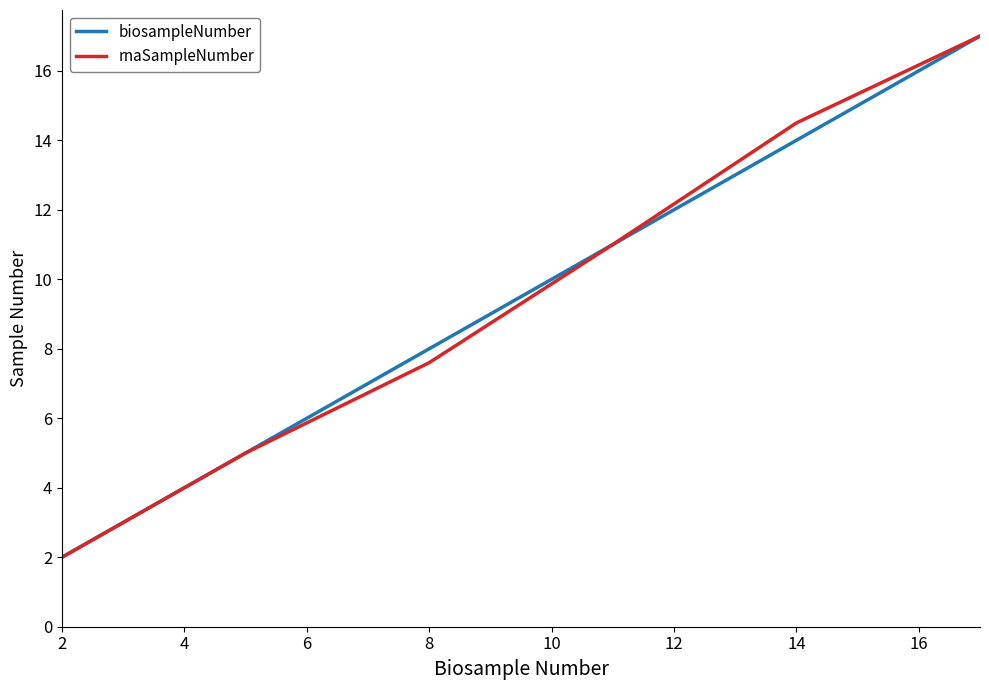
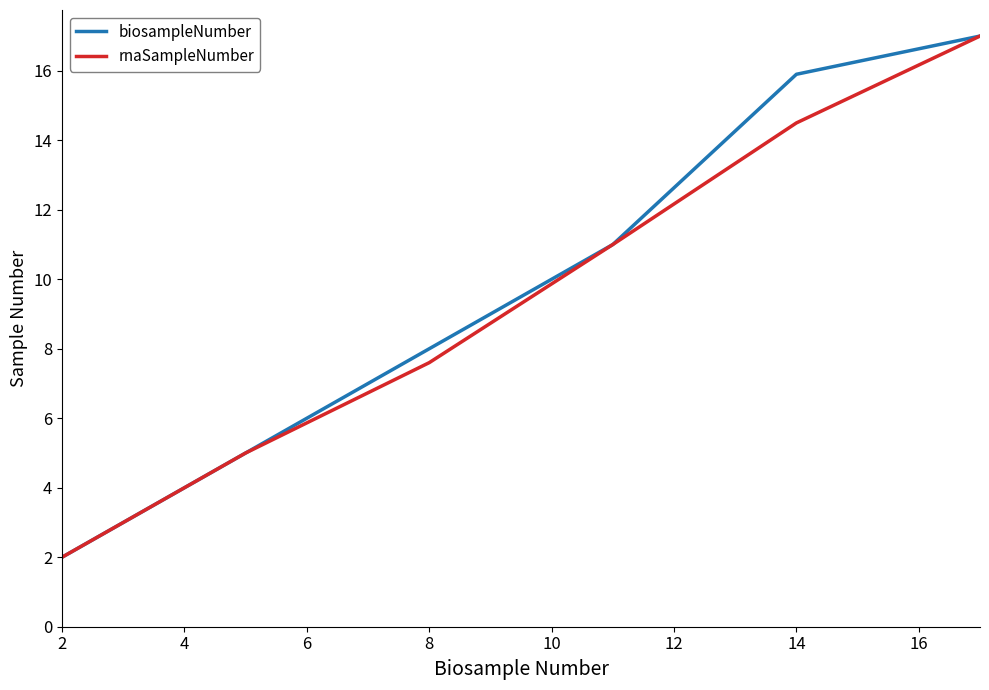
biosampleNumber, 14: 14.0 -> 15.9
